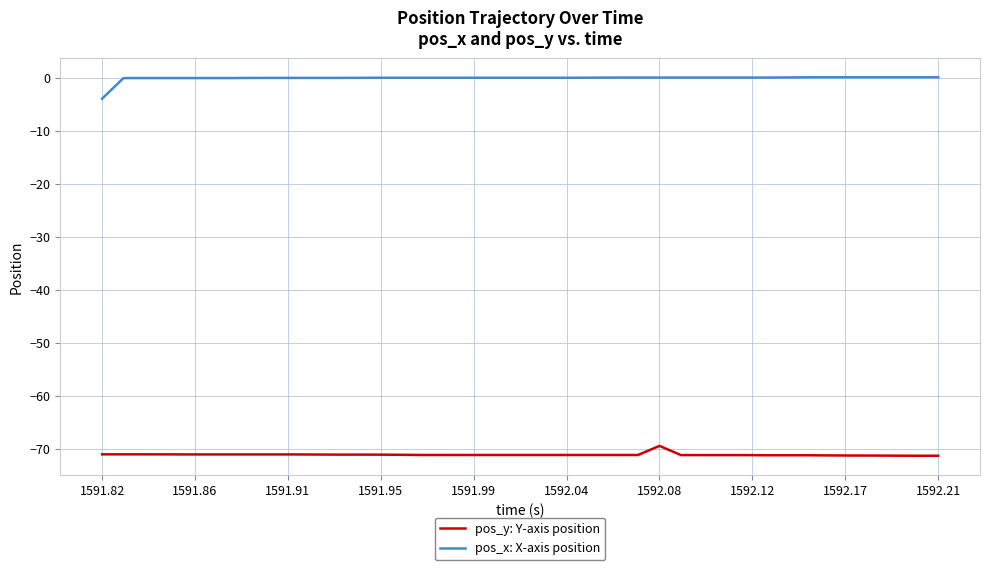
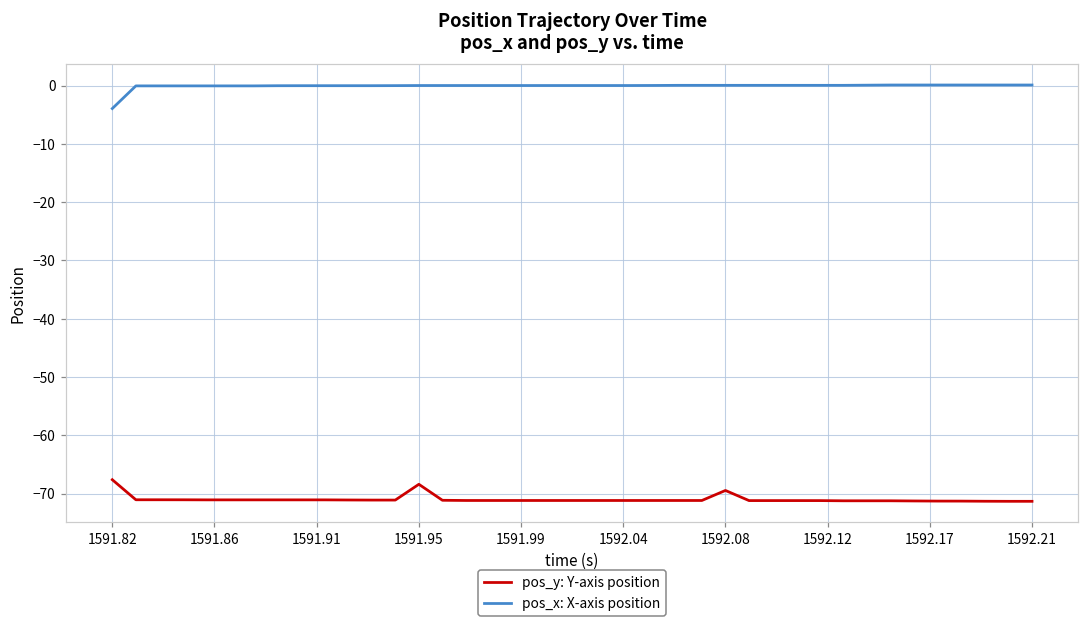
pos_y: Y-axis position, 1591.82: -71 -> -68
pos_y: Y-axis position, 1591.95: -71 -> -68
